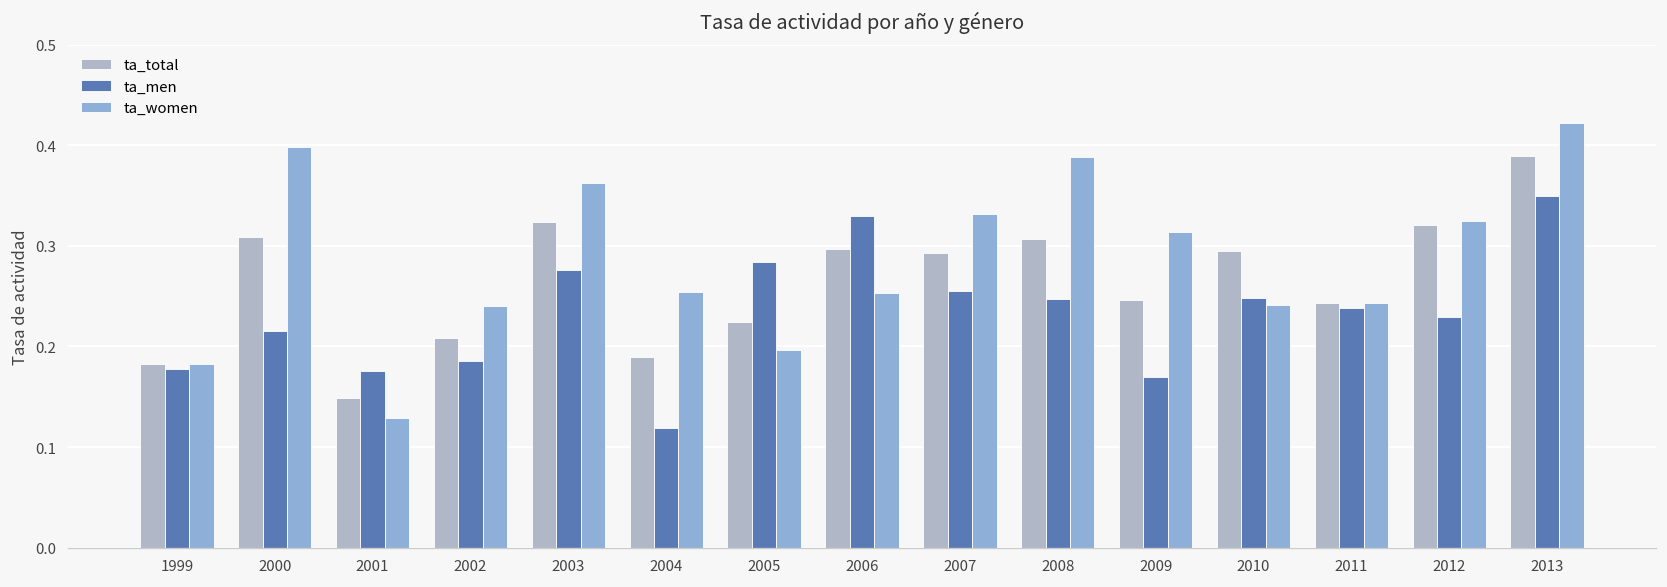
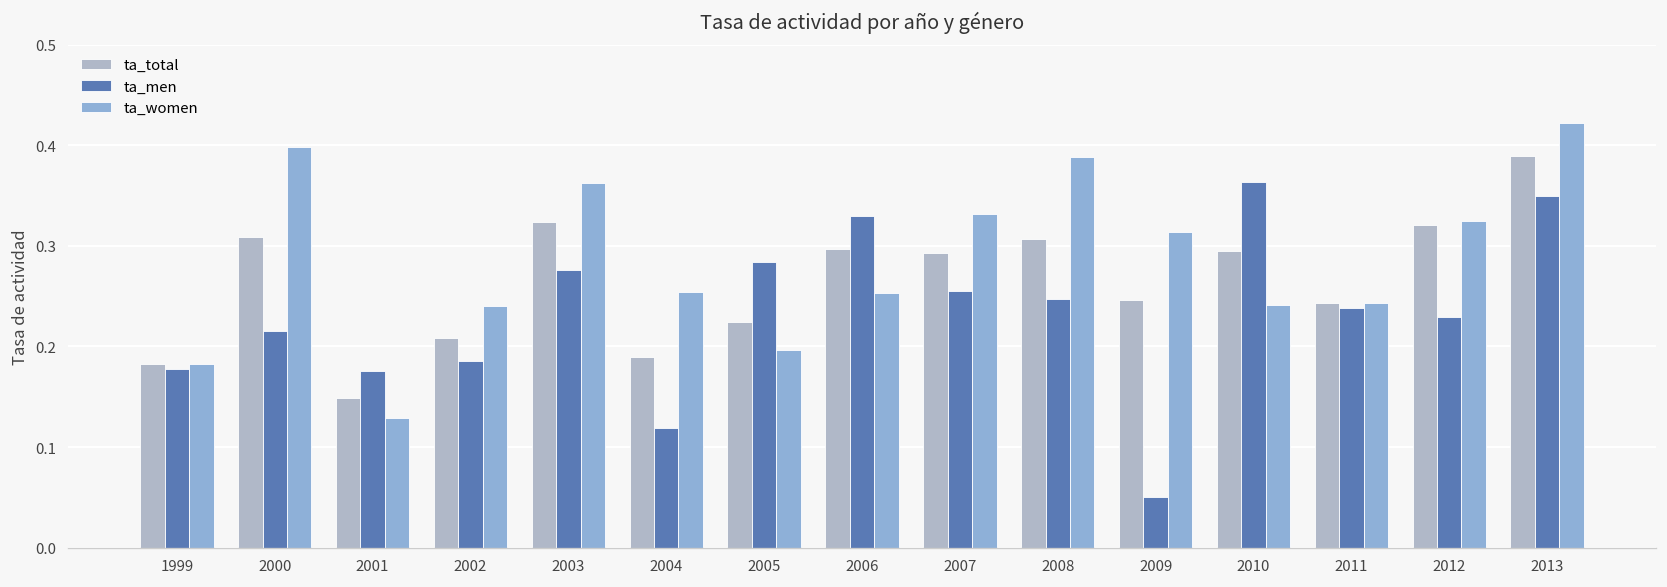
ta_men, 2009: 0.17 -> 0.05
ta_men, 2010: 0.25 -> 0.36
